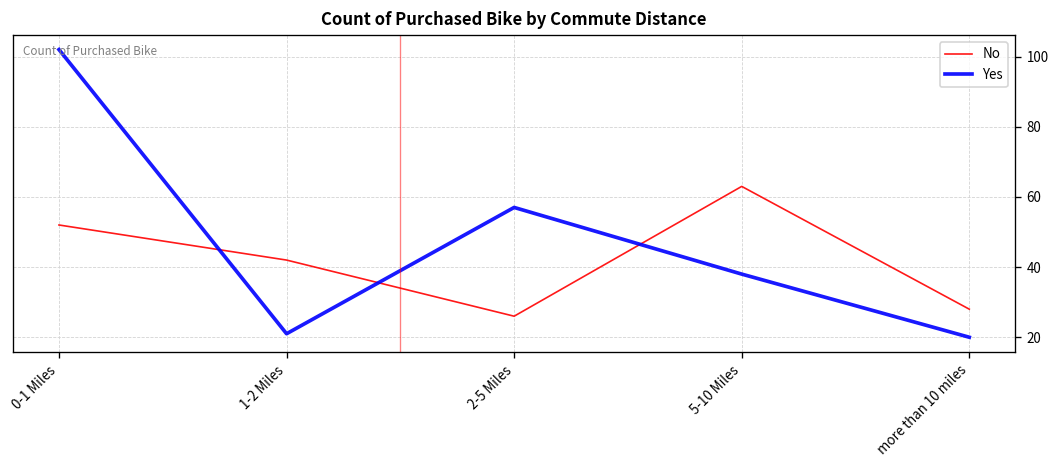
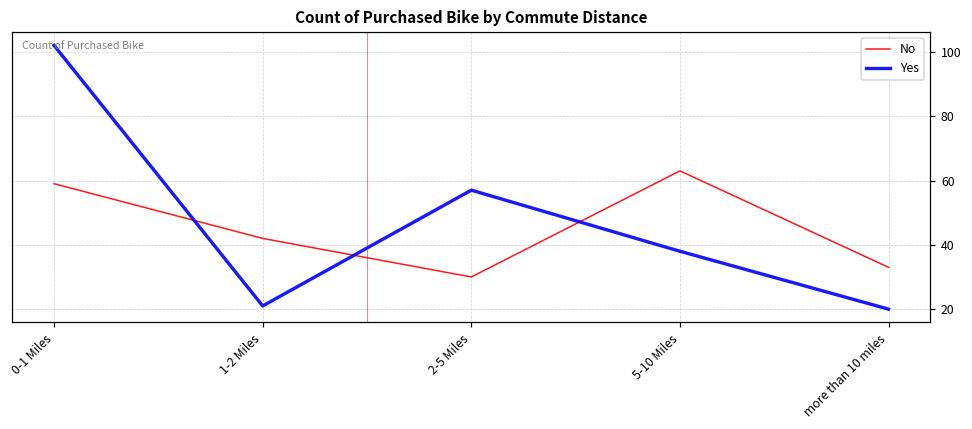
No, 0-1 Miles: 52 -> 59
No, 2-5 Miles: 26 -> 30
No, more than 10 miles: 28 -> 33
